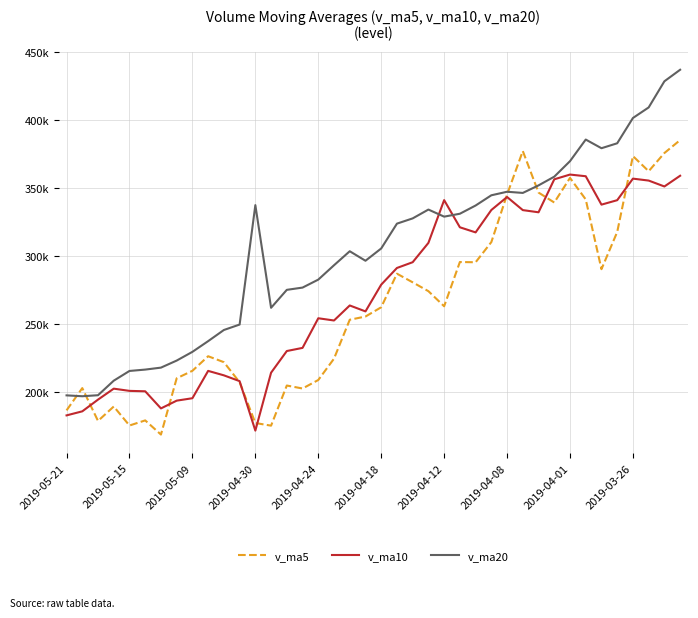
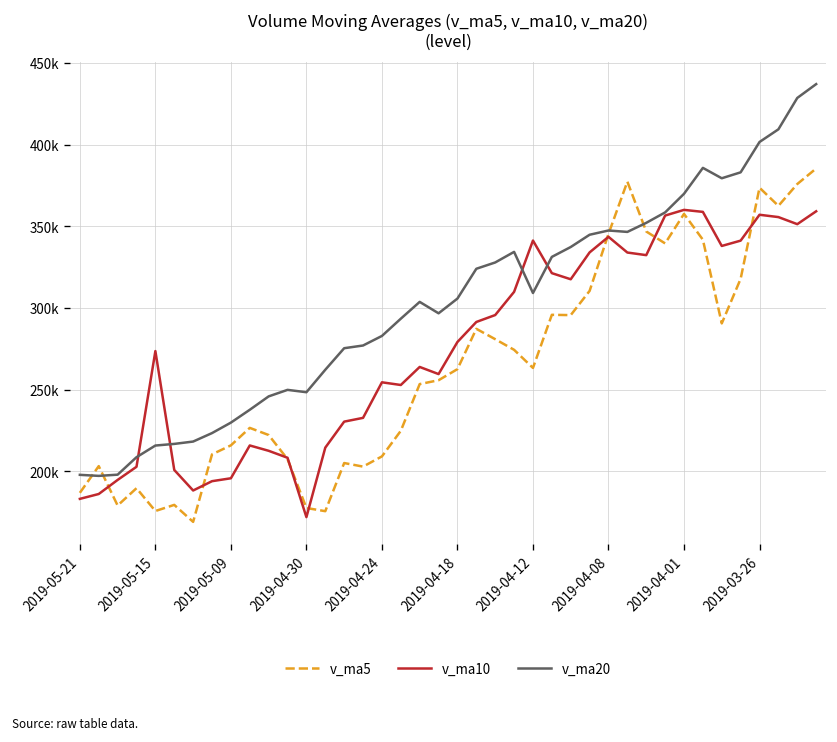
v_ma10, 2019-05-15: 201000 -> 274000
v_ma20, 2019-04-30: 338000 -> 248000
v_ma20, 2019-04-12: 329000 -> 309000
